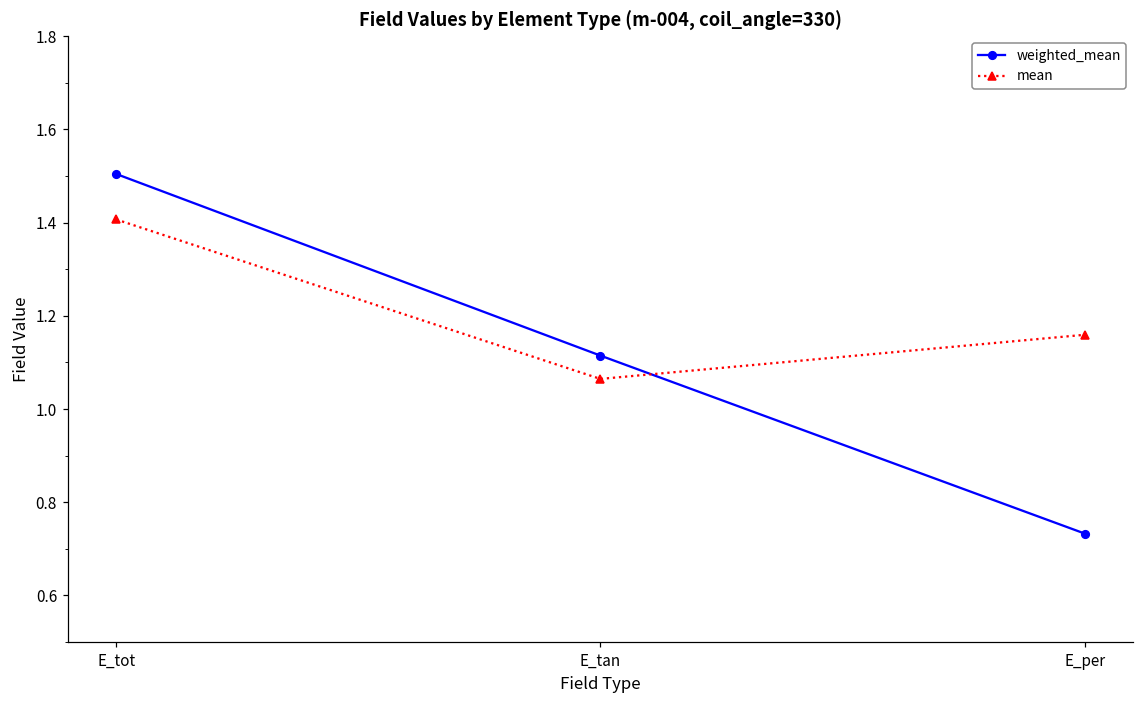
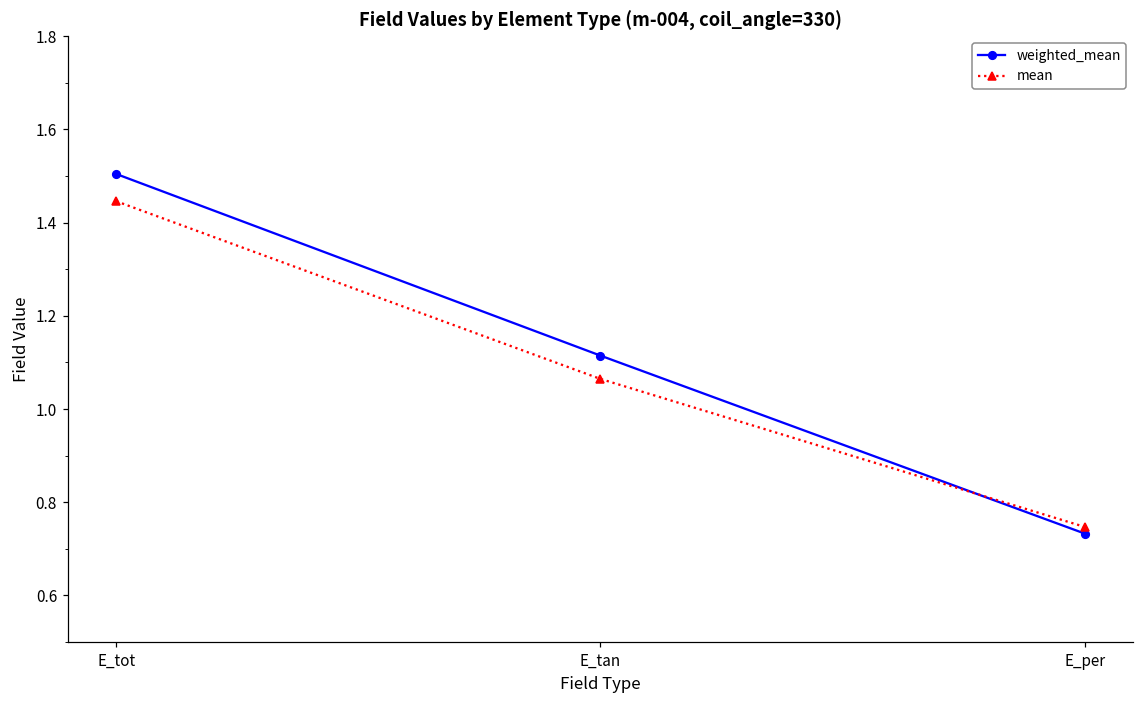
mean, E_tot: 1.41 -> 1.45
mean, E_per: 1.16 -> 0.75
